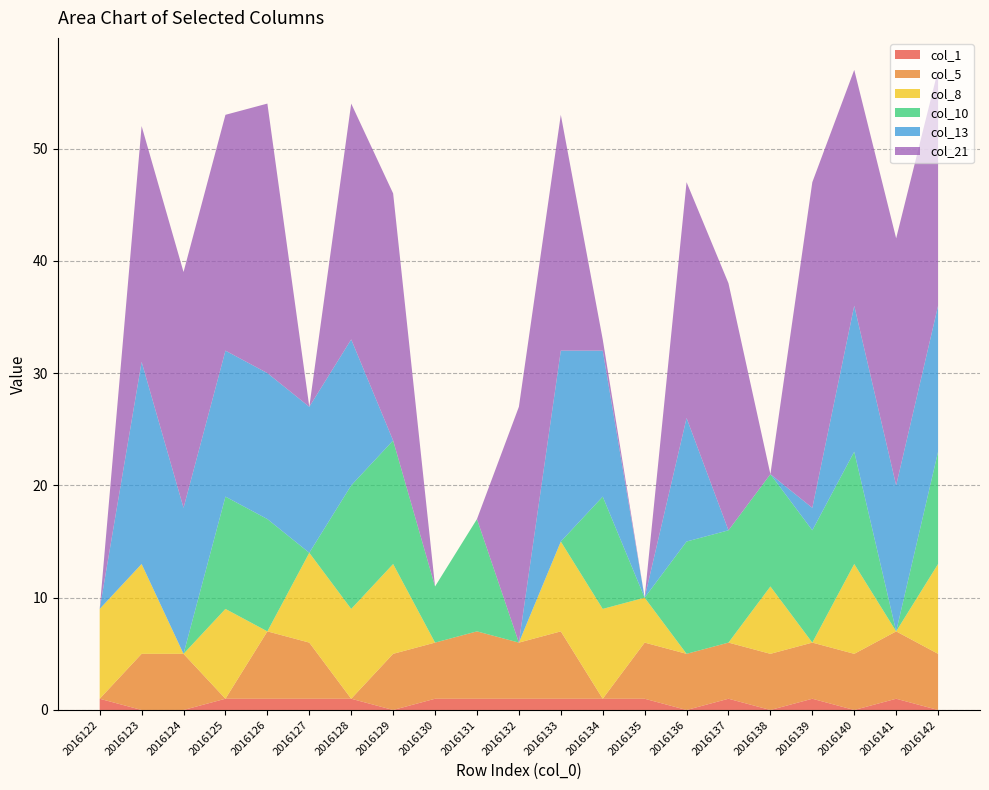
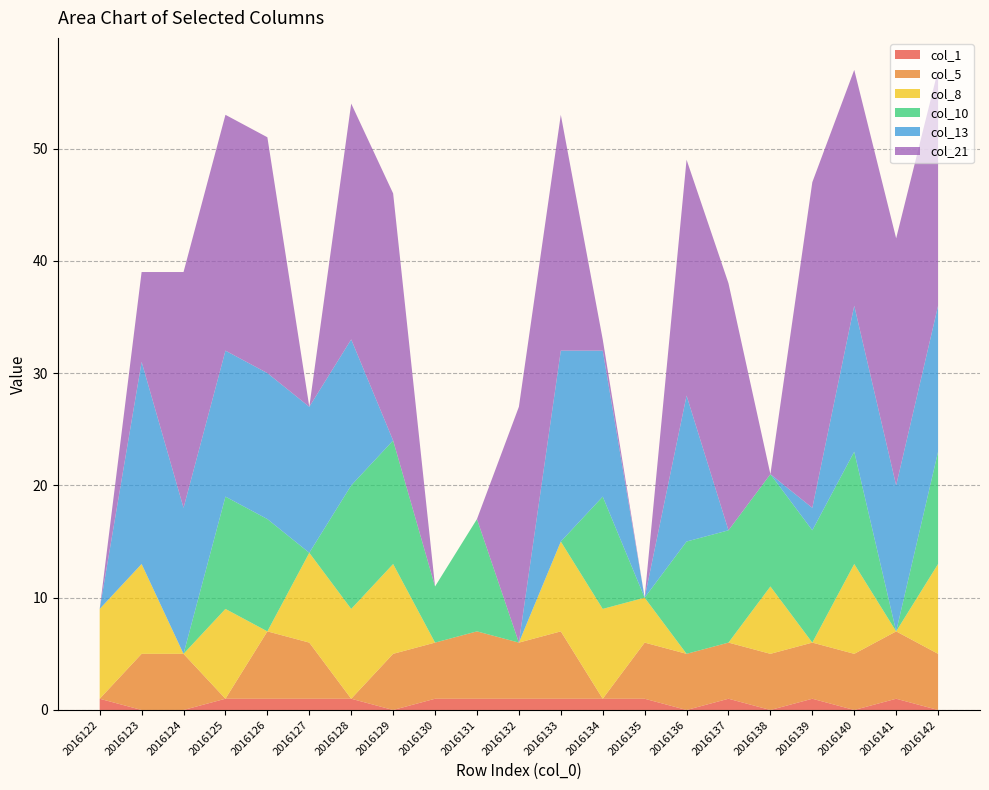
col_21, 2016123: 21 -> 8
col_21, 2016126: 24 -> 21
col_13, 2016136: 11 -> 13
